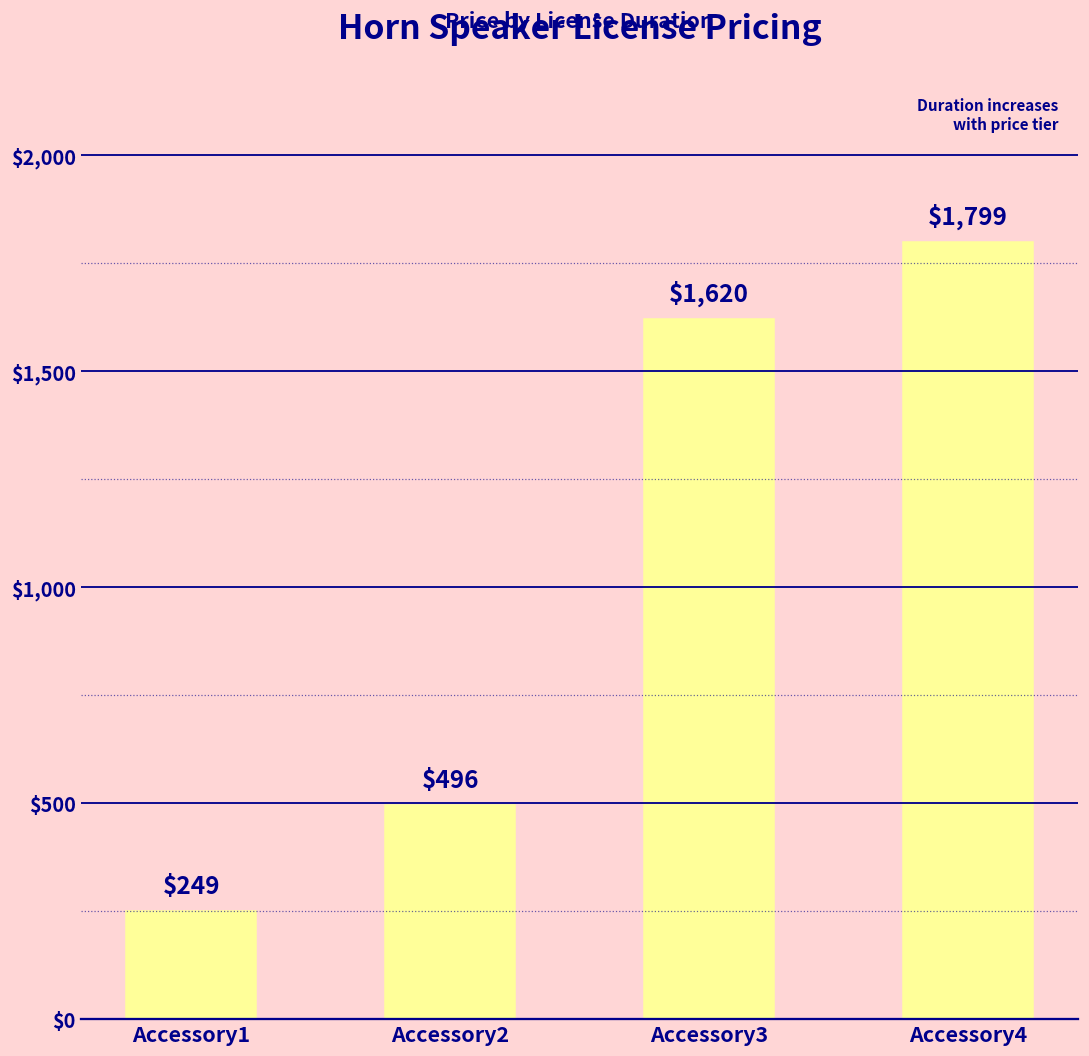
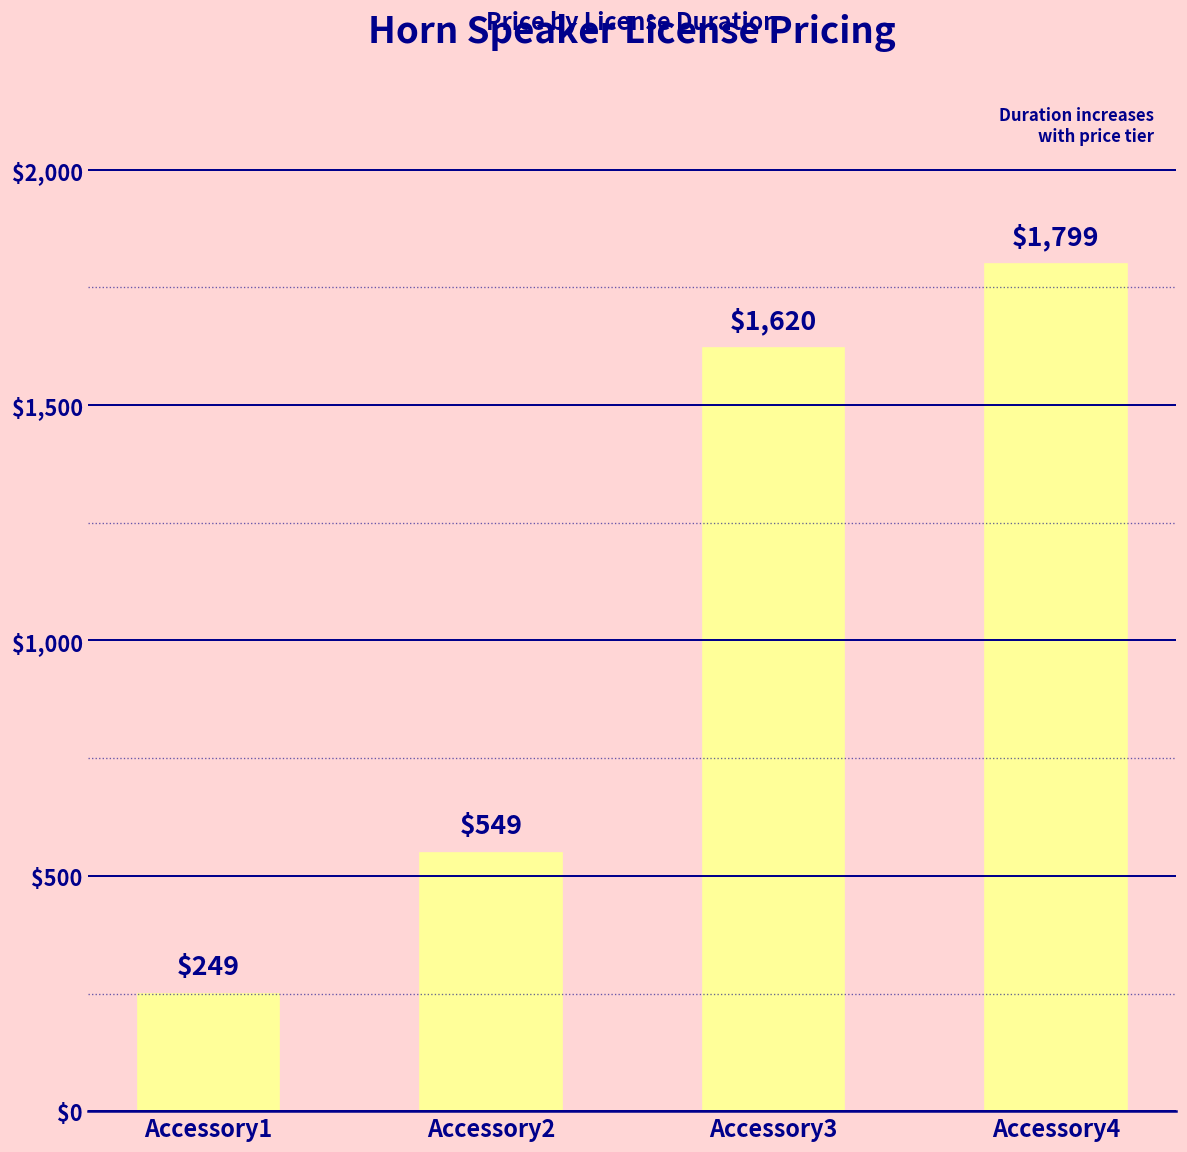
Accessory2: $496 -> $549
